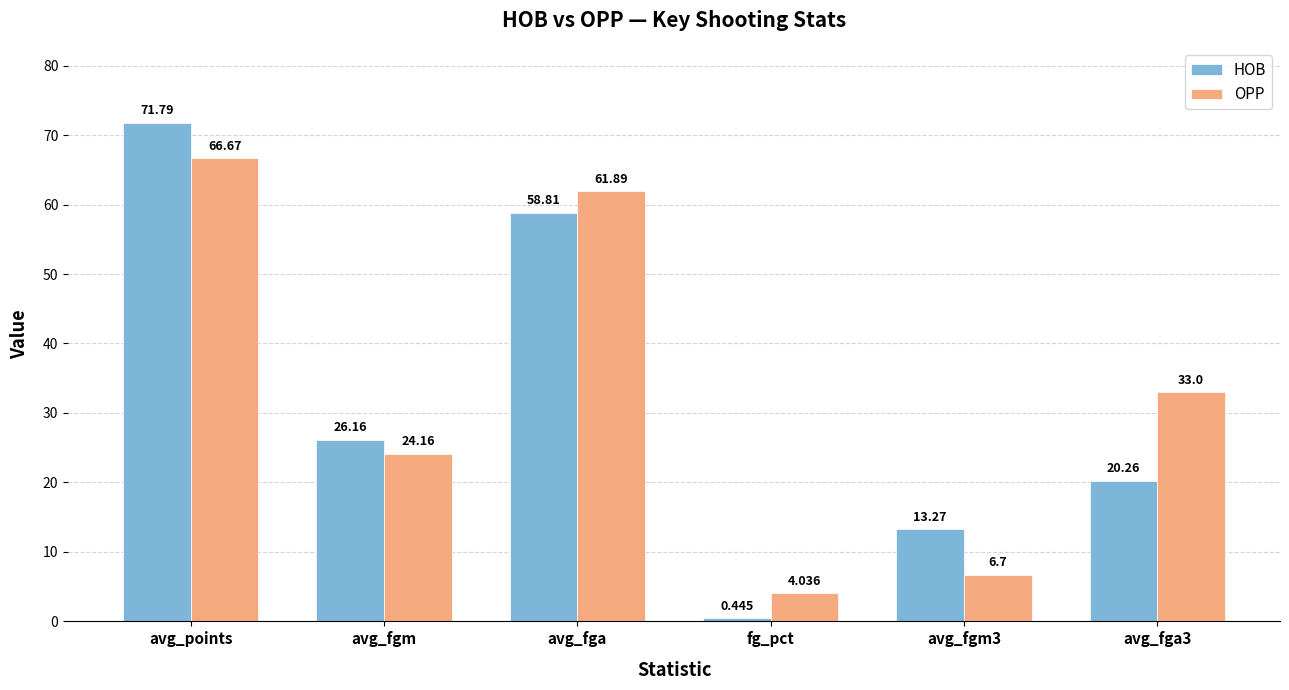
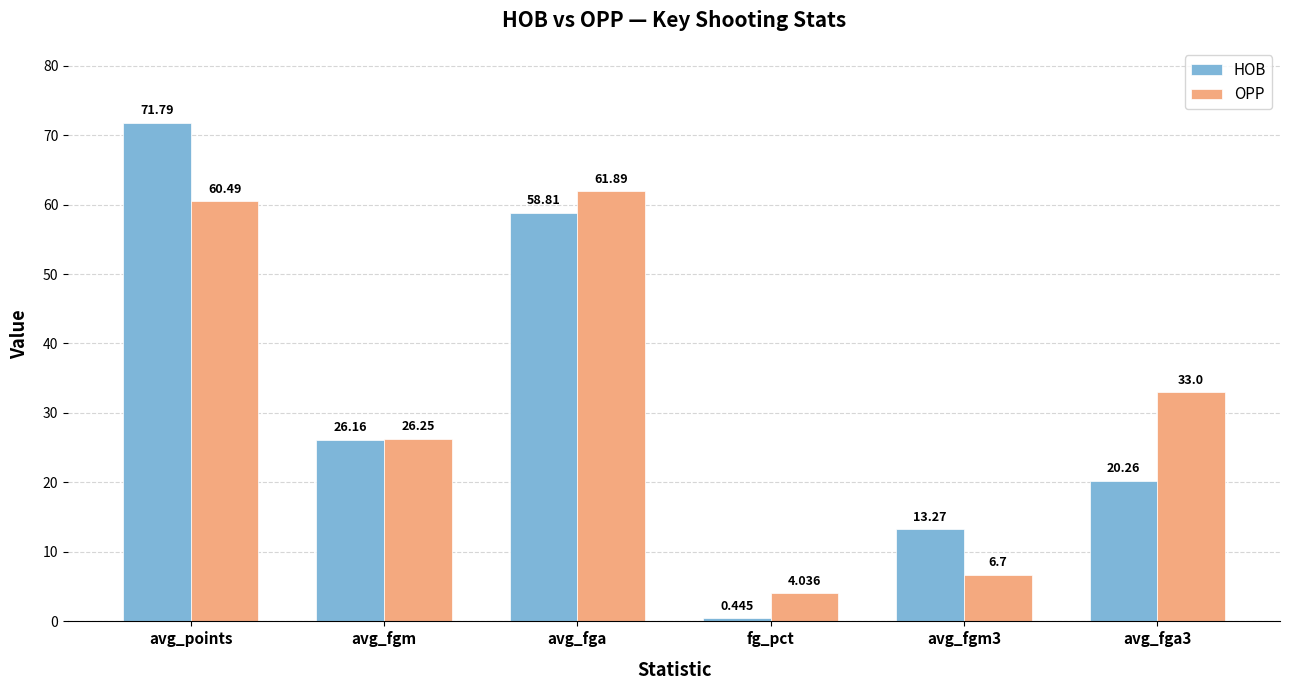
OPP, avg_points: 66.67 -> 60.49
OPP, avg_fgm: 24.16 -> 26.25
